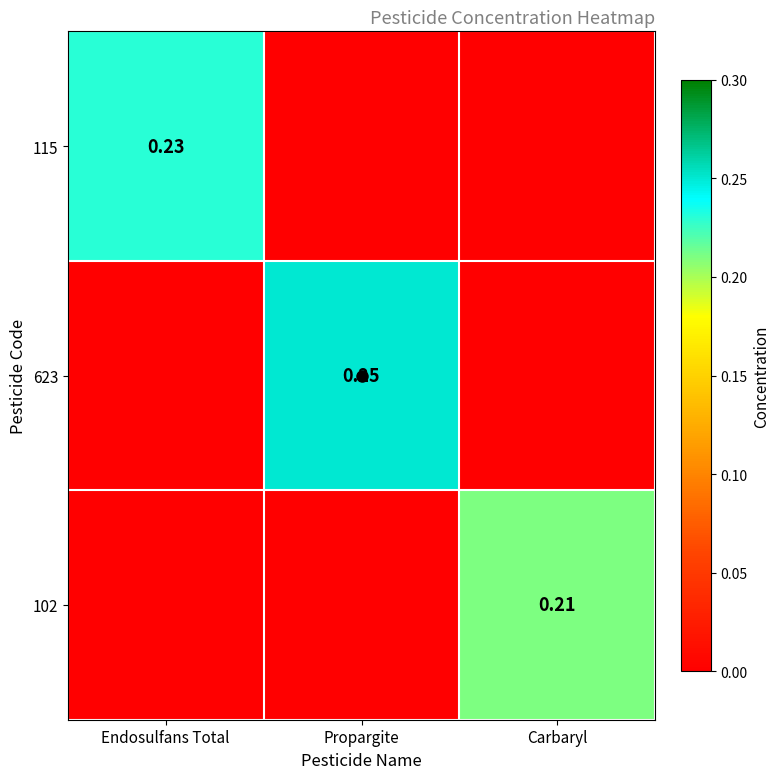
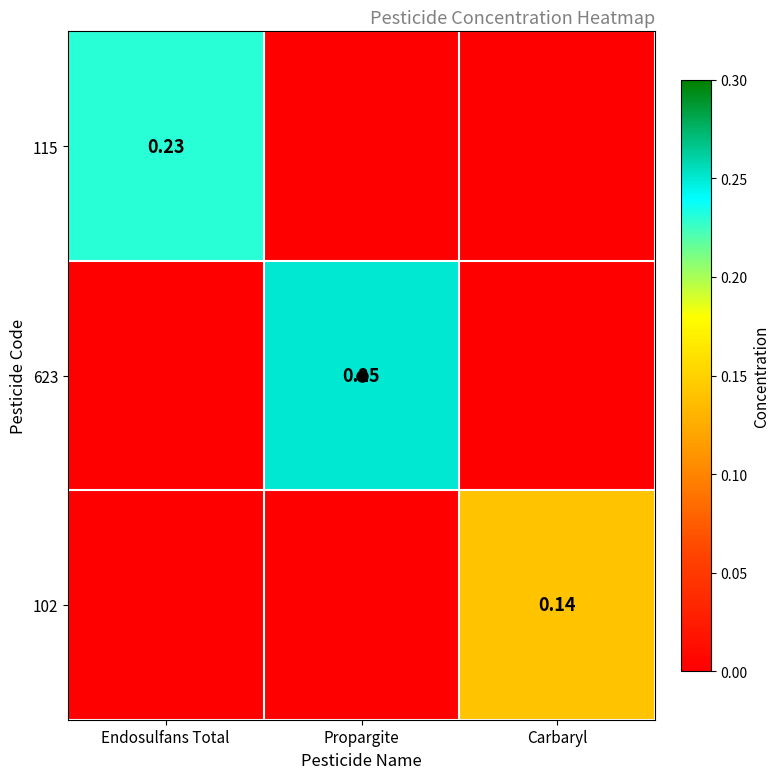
102, Carbaryl: 0.21 -> 0.14
